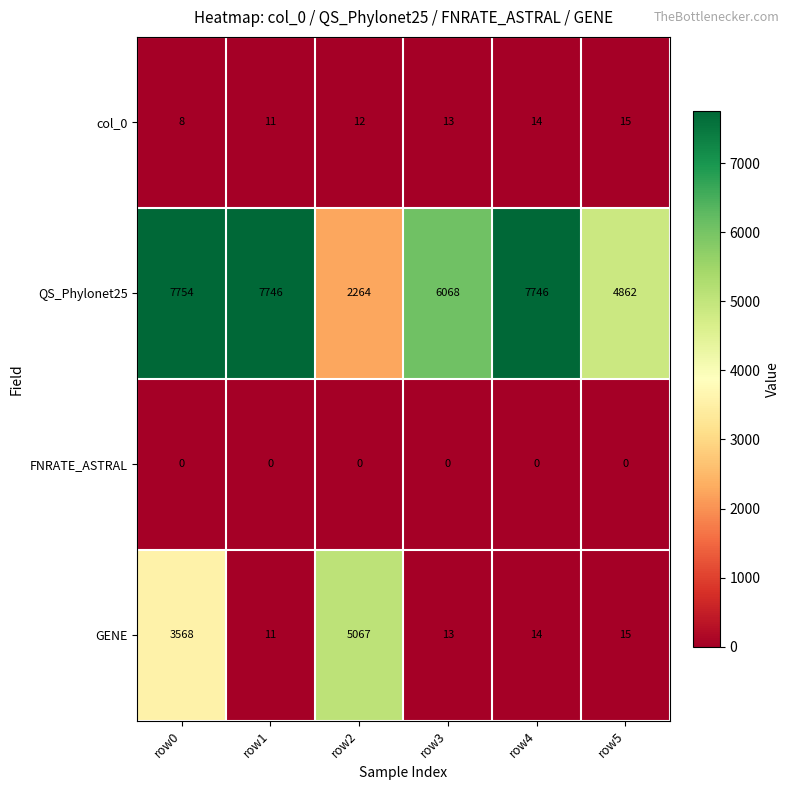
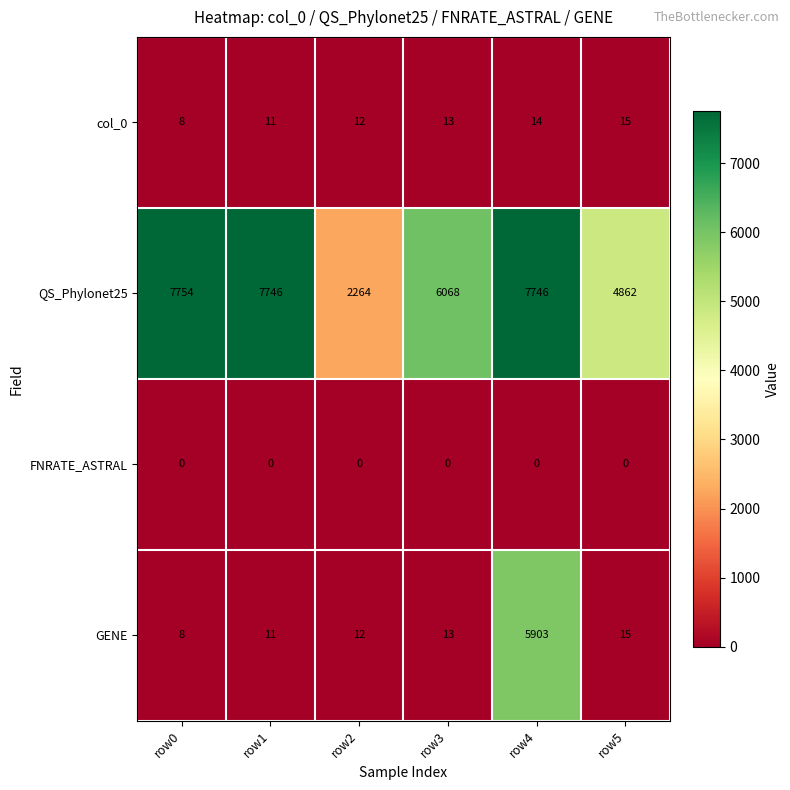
GENE, row0: 3568 -> 8
GENE, row2: 5067 -> 12
GENE, row4: 14 -> 5903
